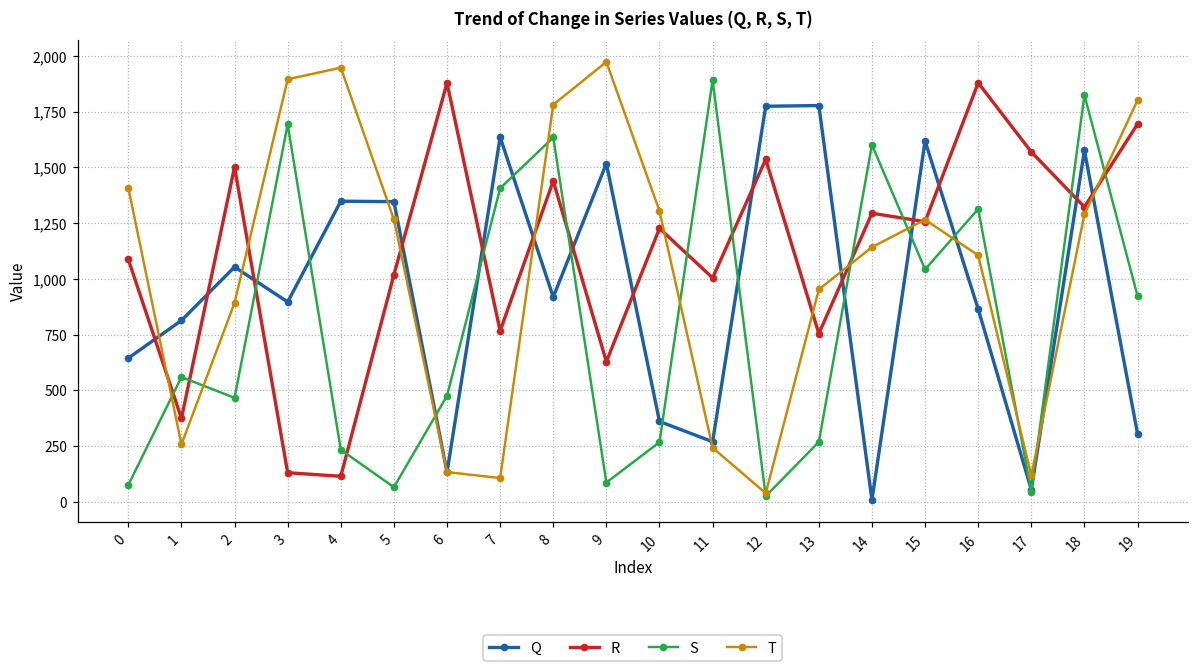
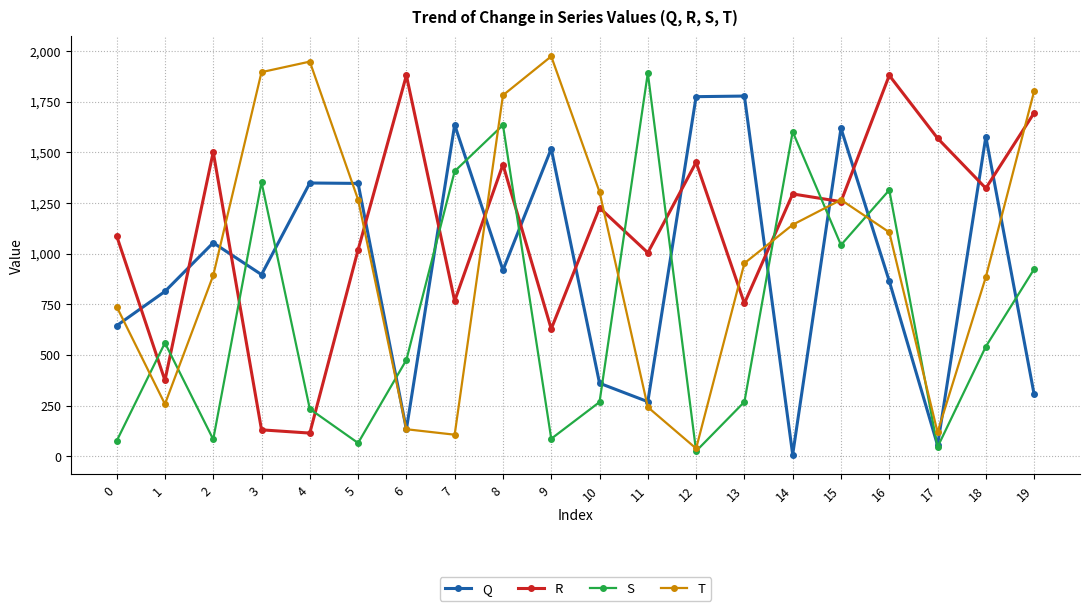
T, 0: 1,410 -> 740
S, 2: 470 -> 80
S, 3: 1,690 -> 1,350
R, 12: 1,540 -> 1,450
S, 18: 1,820 -> 540
T, 18: 1,290 -> 880
